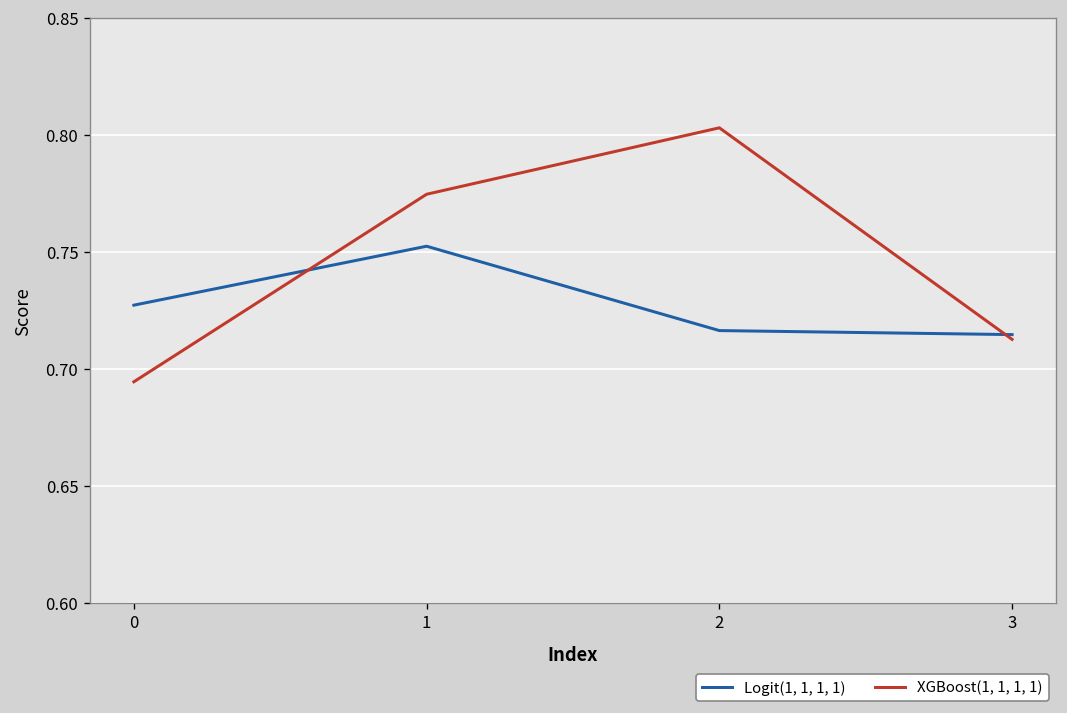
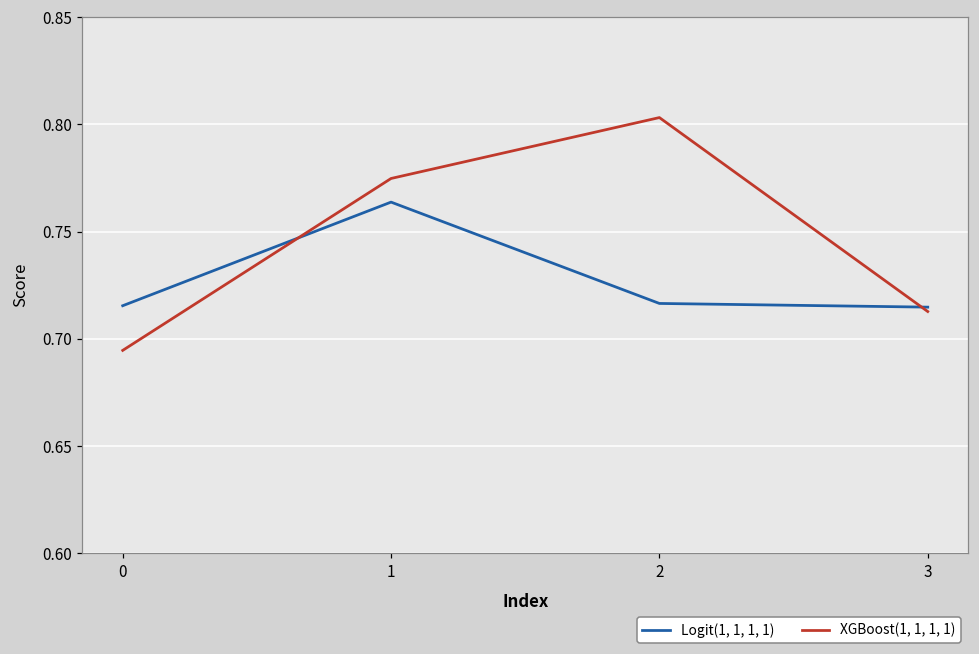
Logit(1, 1, 1, 1), 0: 0.727 -> 0.715
Logit(1, 1, 1, 1), 1: 0.753 -> 0.764
